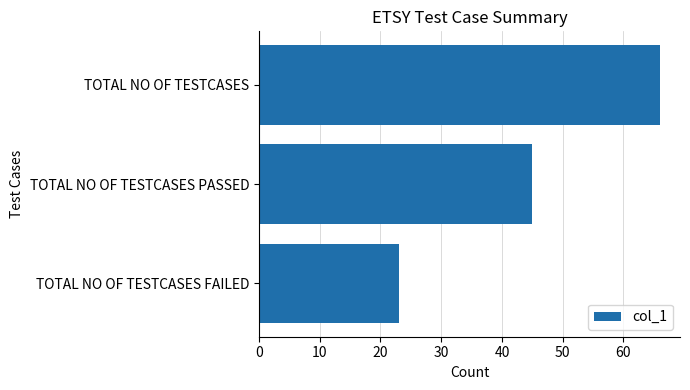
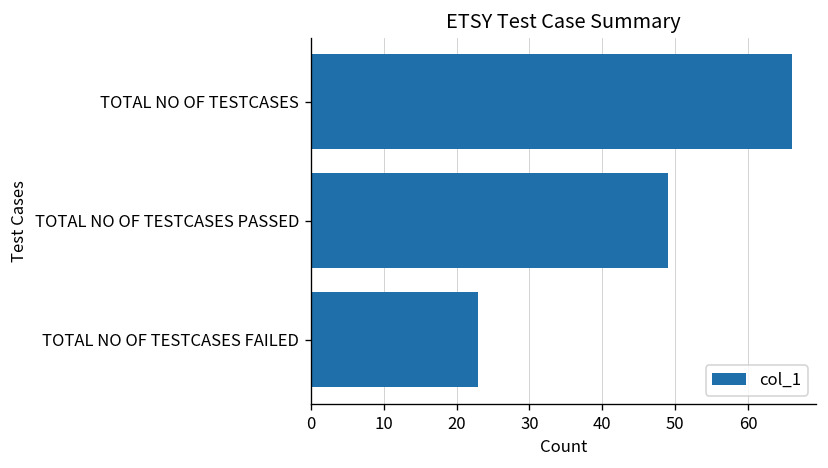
TOTAL NO OF TESTCASES PASSED: 45 -> 49
